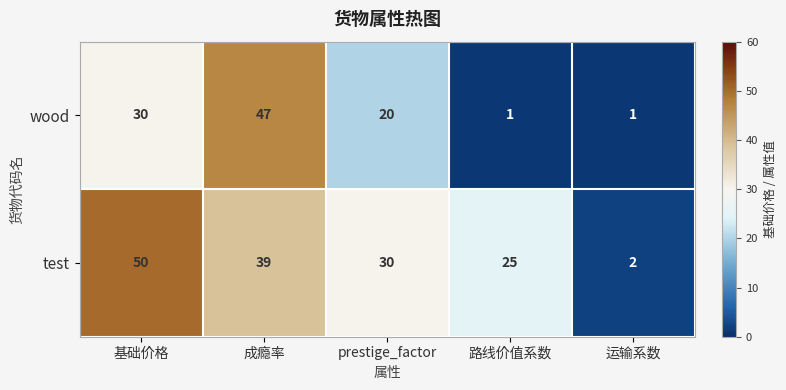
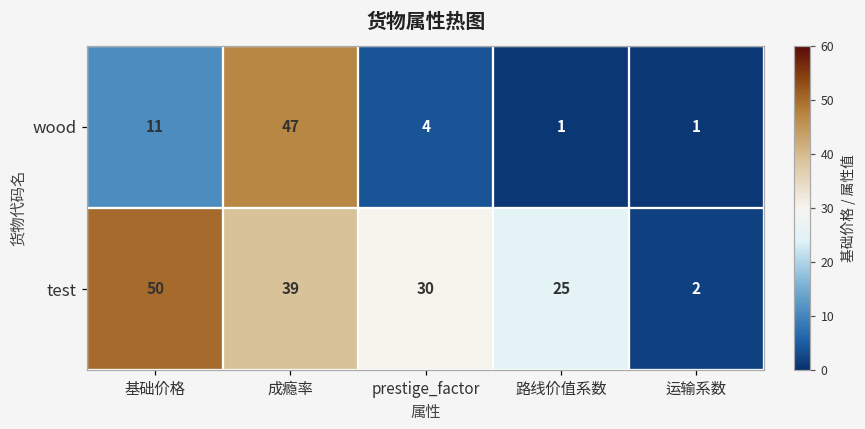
wood, 基础价格: 30 -> 11
wood, prestige_factor: 20 -> 4
